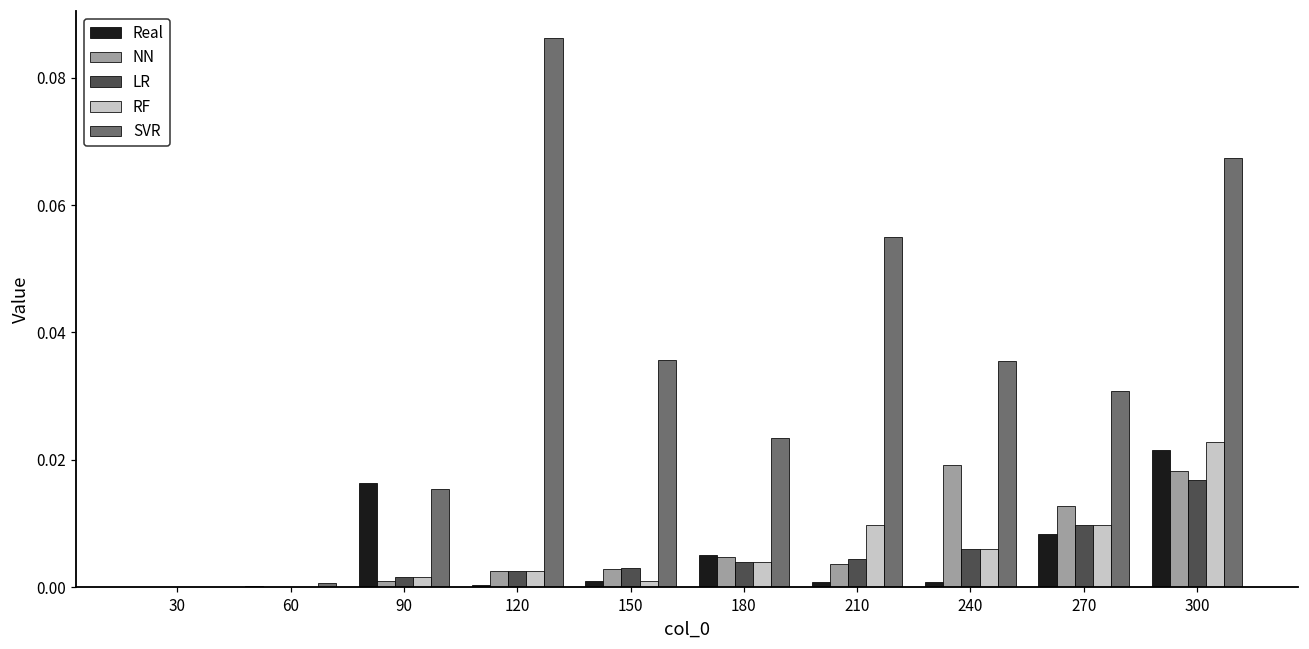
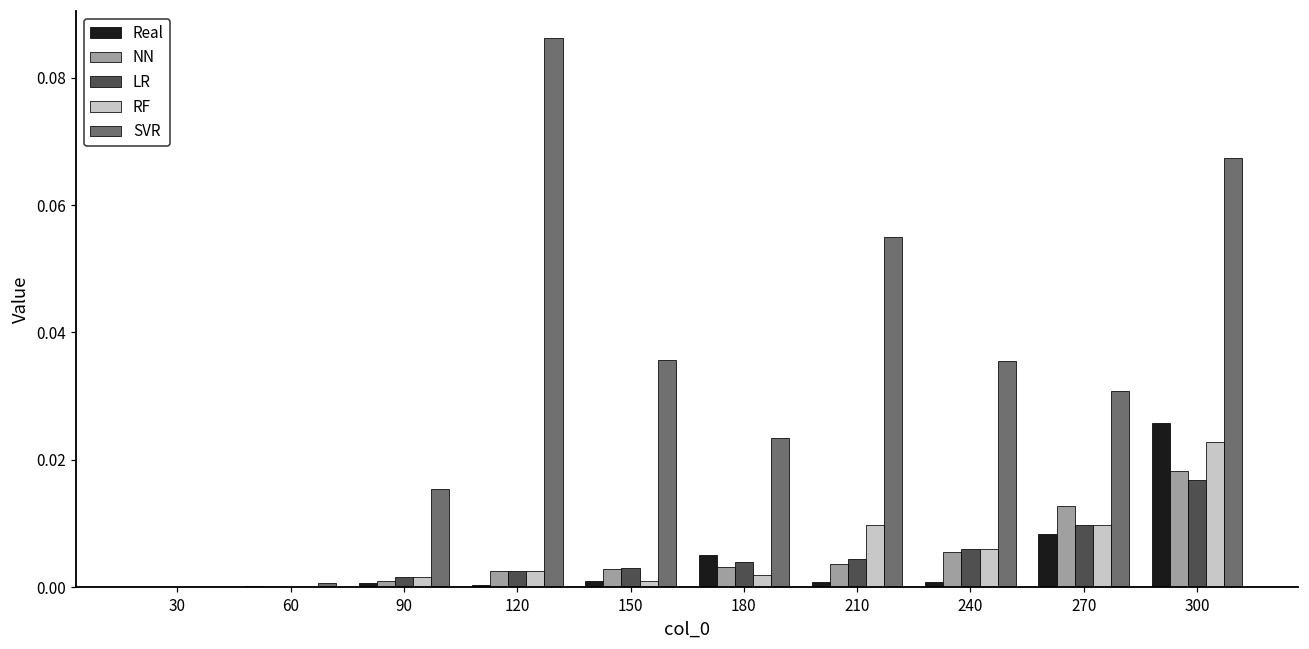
Real, 90: 0.016 -> 0.001
NN, 180: 0.005 -> 0.003
RF, 180: 0.004 -> 0.002
NN, 240: 0.019 -> 0.005
Real, 300: 0.022 -> 0.026
